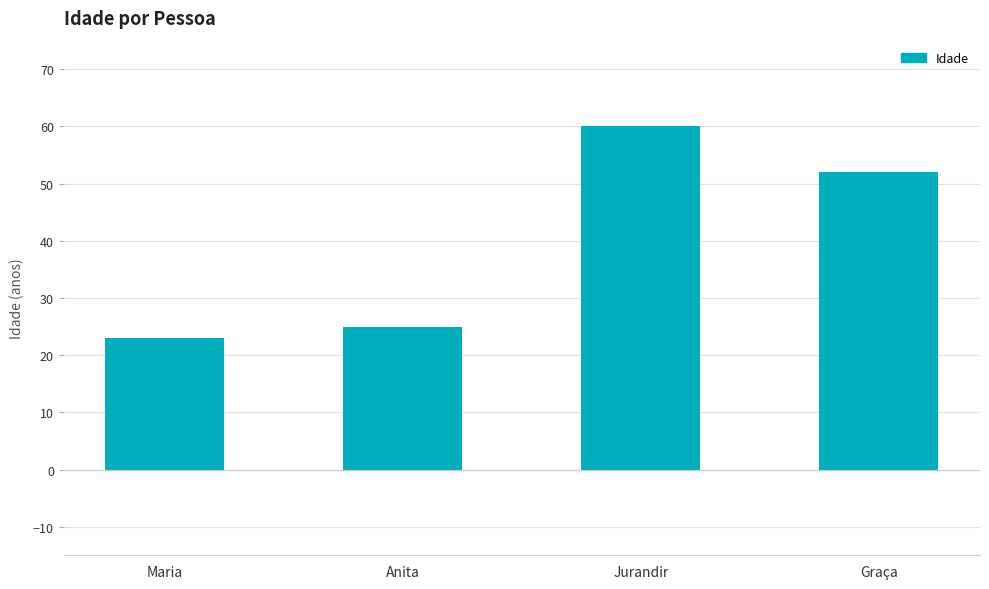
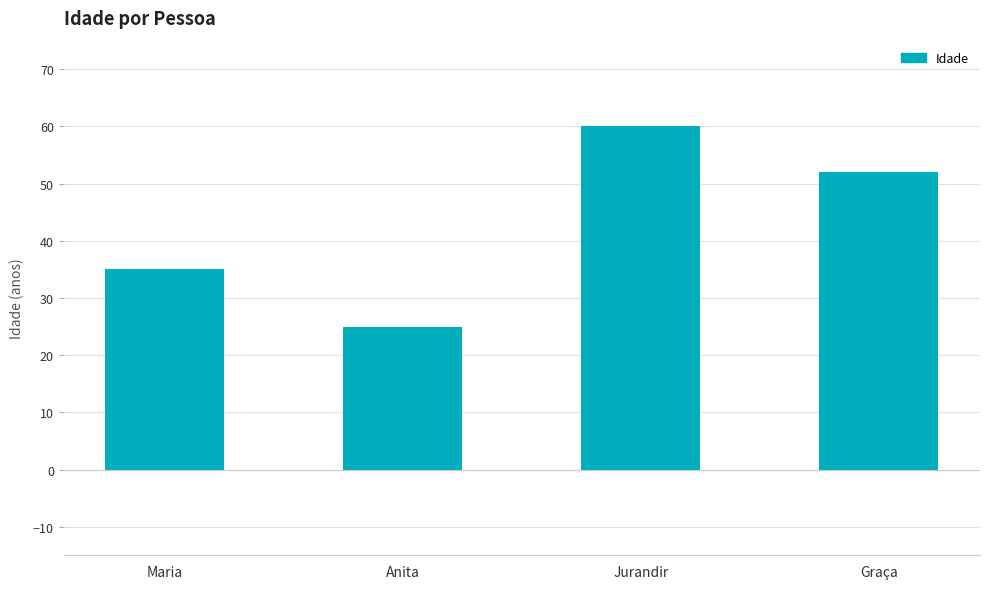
Maria: 23 -> 35
